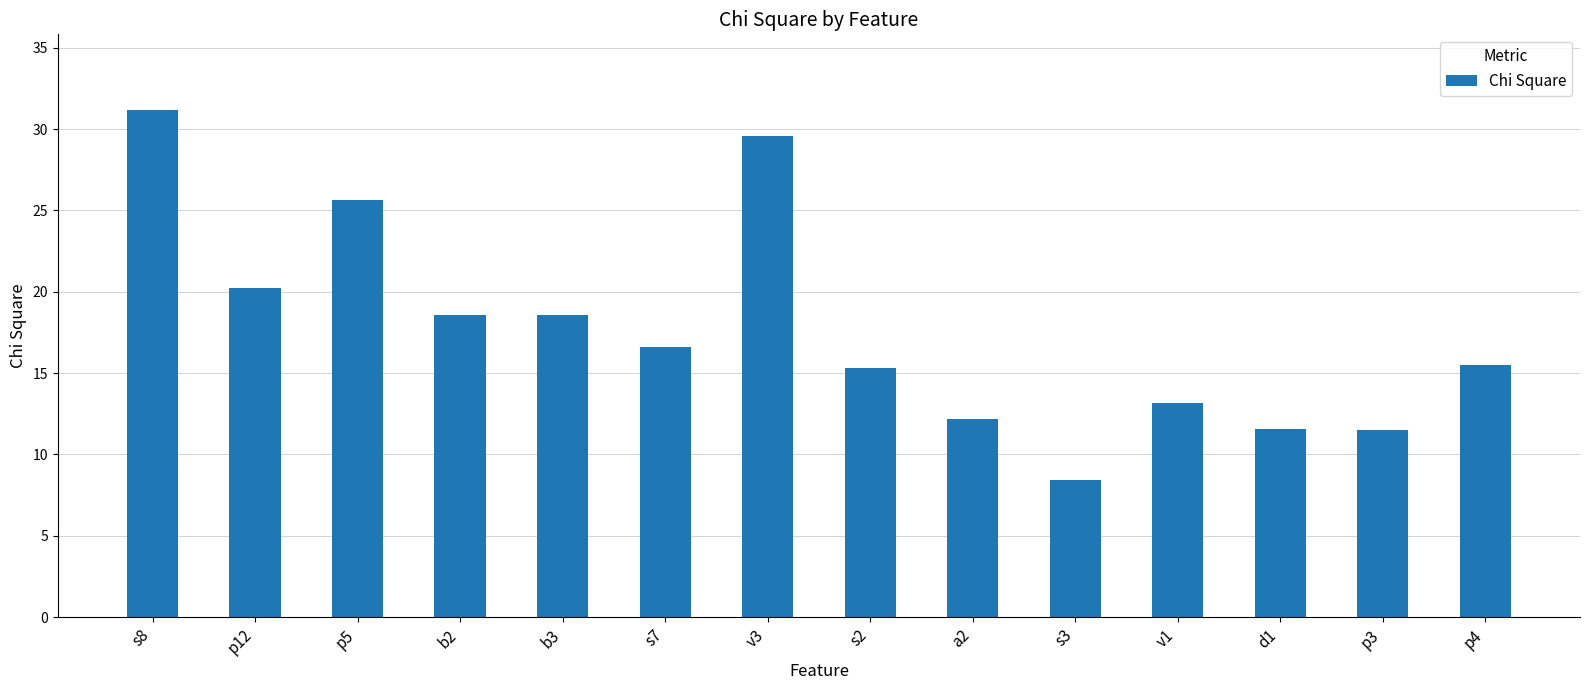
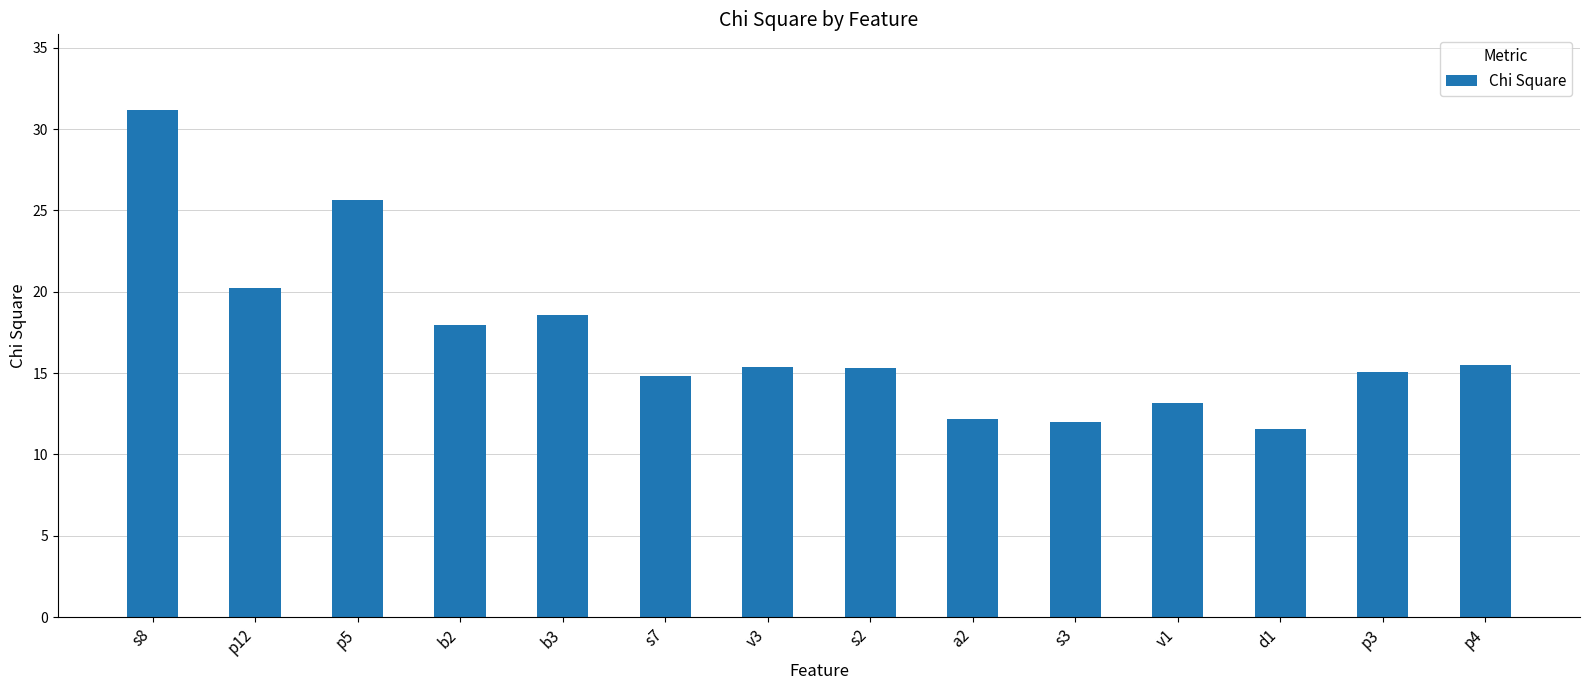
b2: 18.6 -> 17.9
s7: 16.6 -> 14.8
v3: 29.6 -> 15.4
s3: 8.4 -> 12.0
p3: 11.5 -> 15.1
